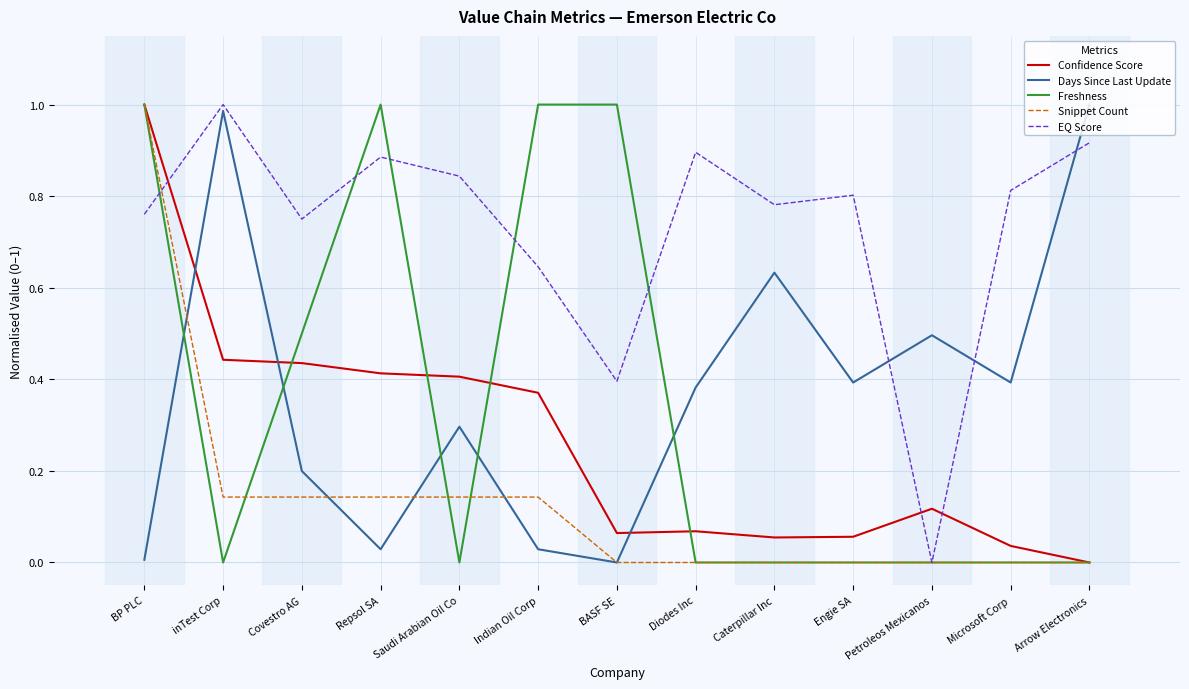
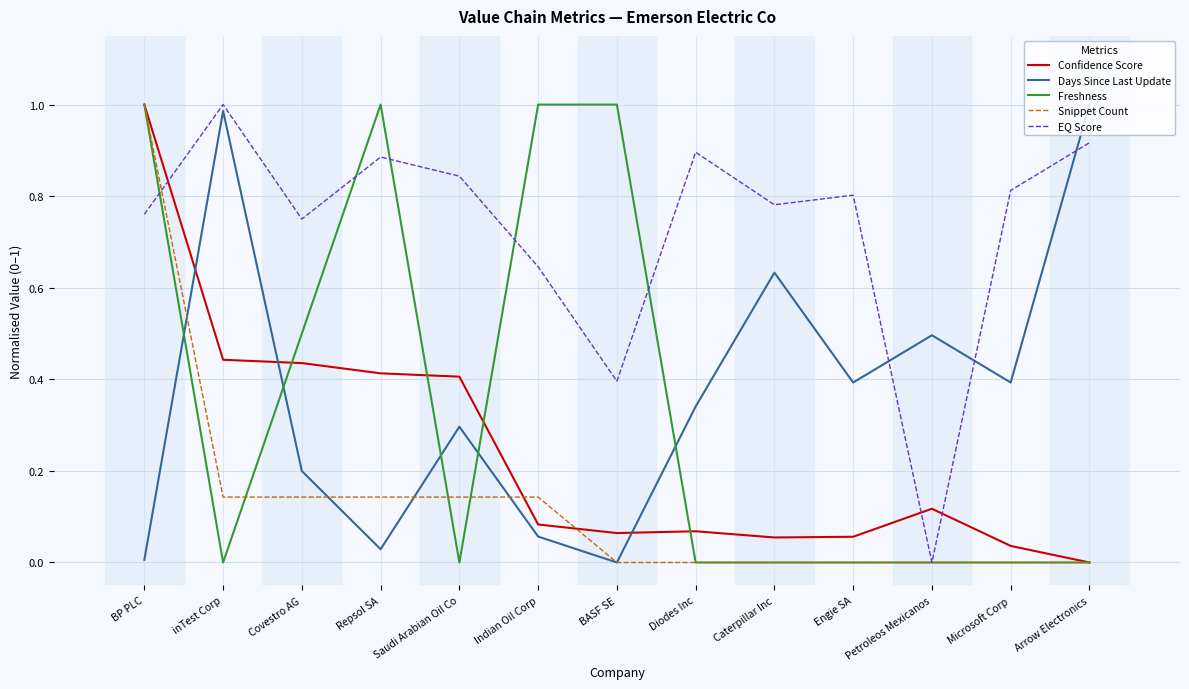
Confidence Score, Indian Oil Corp: 0.37 -> 0.08
Days Since Last Update, Indian Oil Corp: 0.03 -> 0.06
Days Since Last Update, Diodes Inc: 0.38 -> 0.34
